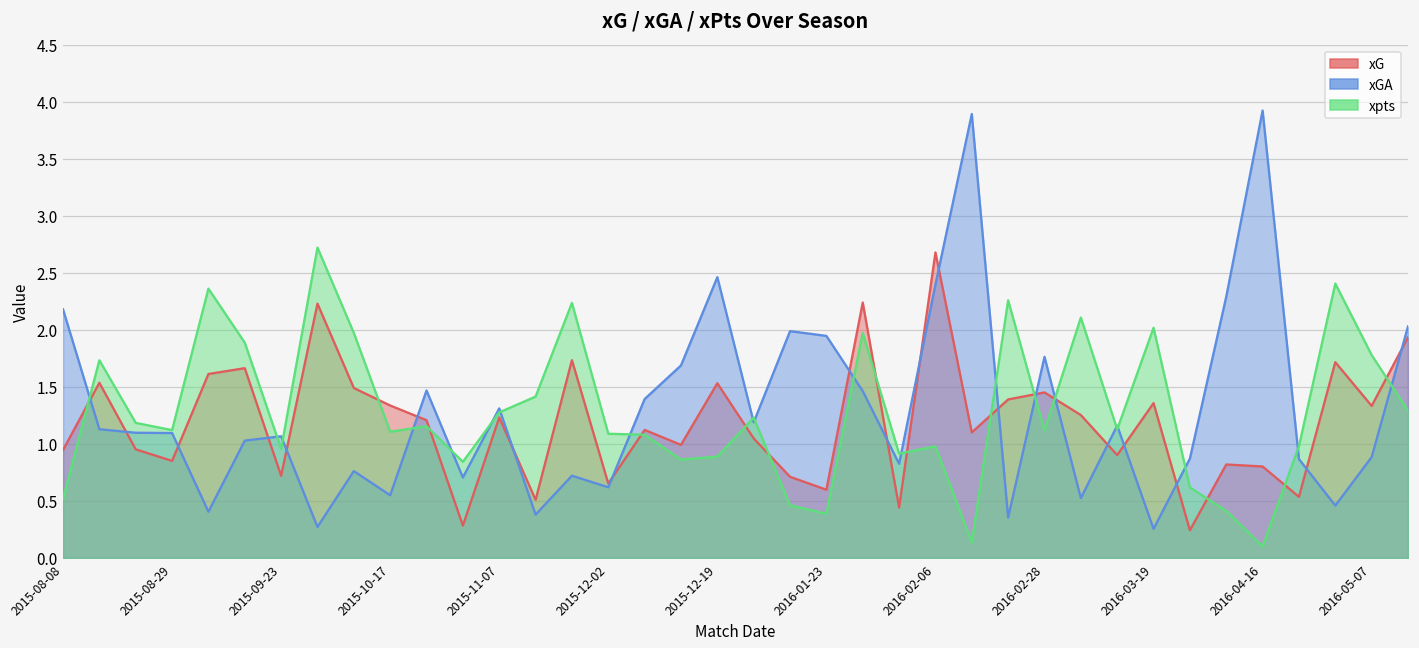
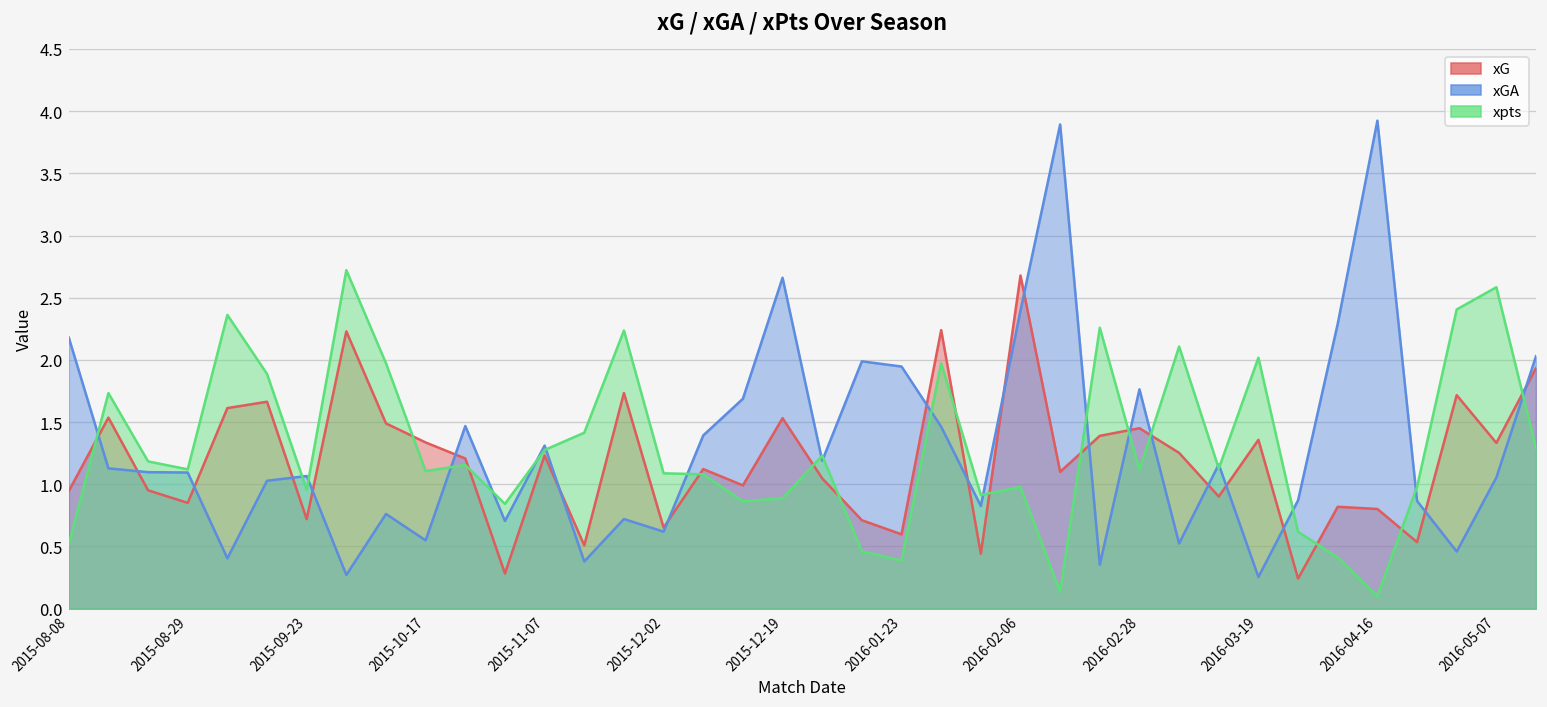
xGA, 2015-12-19: 2.46 -> 2.66
xGA, 2016-05-07: 0.88 -> 1.05
xpts, 2016-05-07: 1.78 -> 2.58
